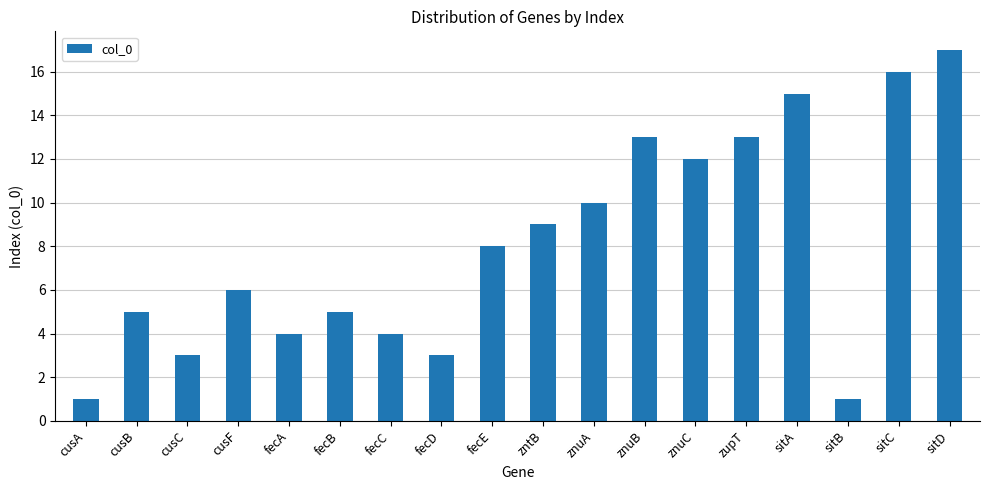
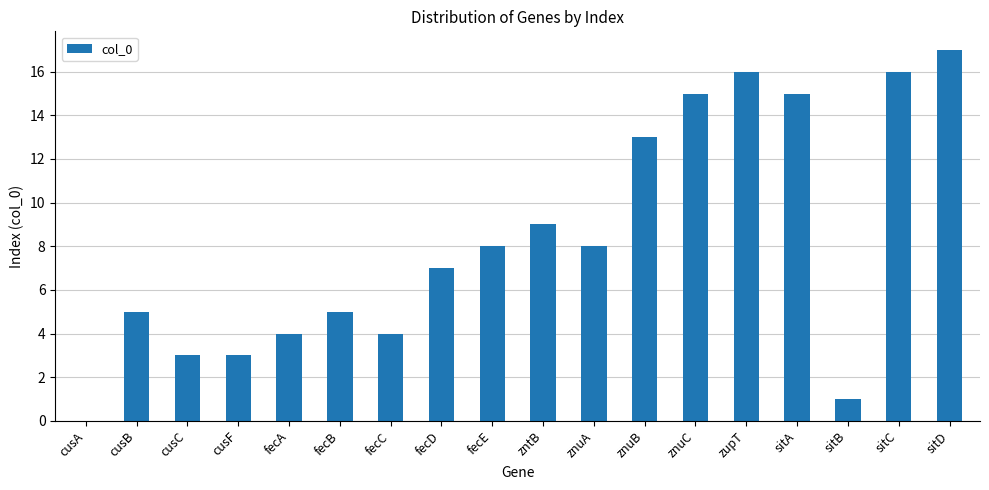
cusA: 1 -> 0
cusF: 6 -> 3
fecD: 3 -> 7
znuA: 10 -> 8
znuC: 12 -> 15
zupT: 13 -> 16
